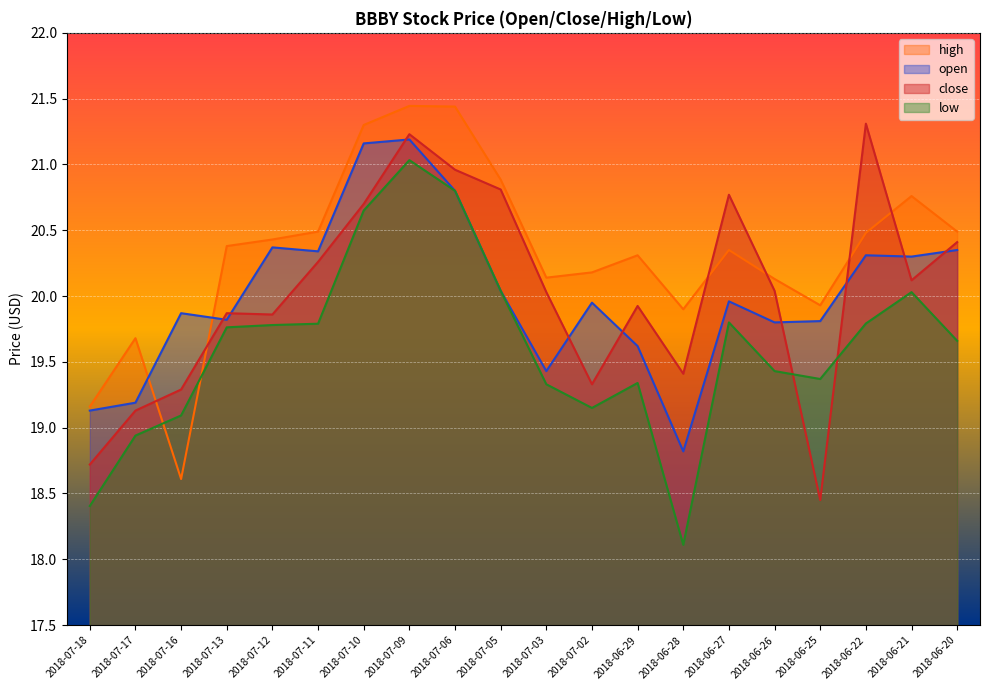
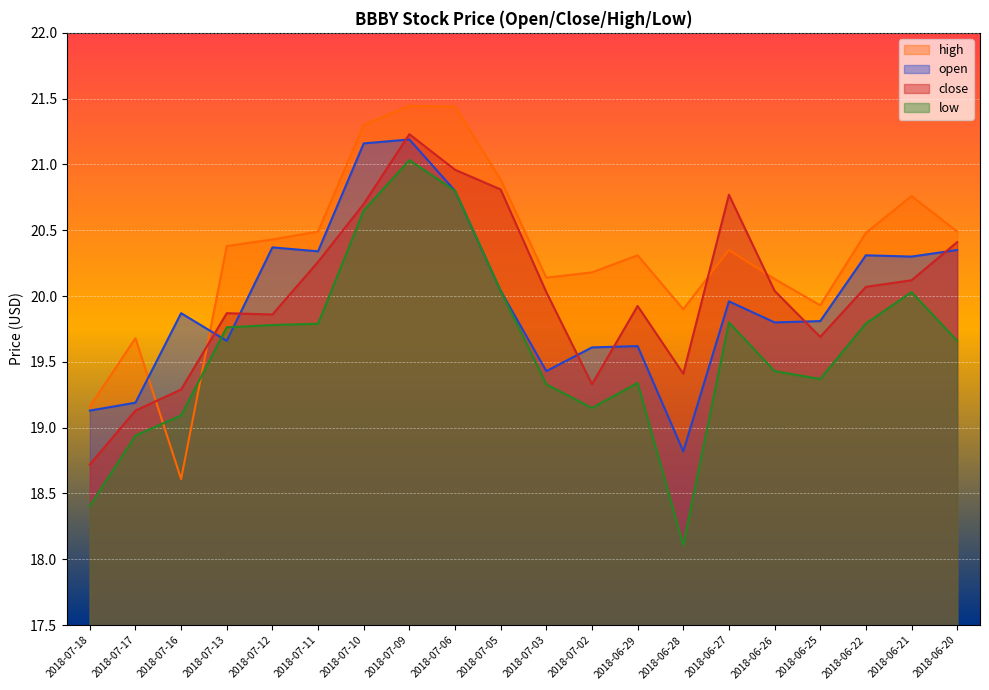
open, 2018-07-13: 19.82 -> 19.66
open, 2018-07-02: 19.95 -> 19.61
close, 2018-06-25: 18.45 -> 19.69
close, 2018-06-22: 21.31 -> 20.07
